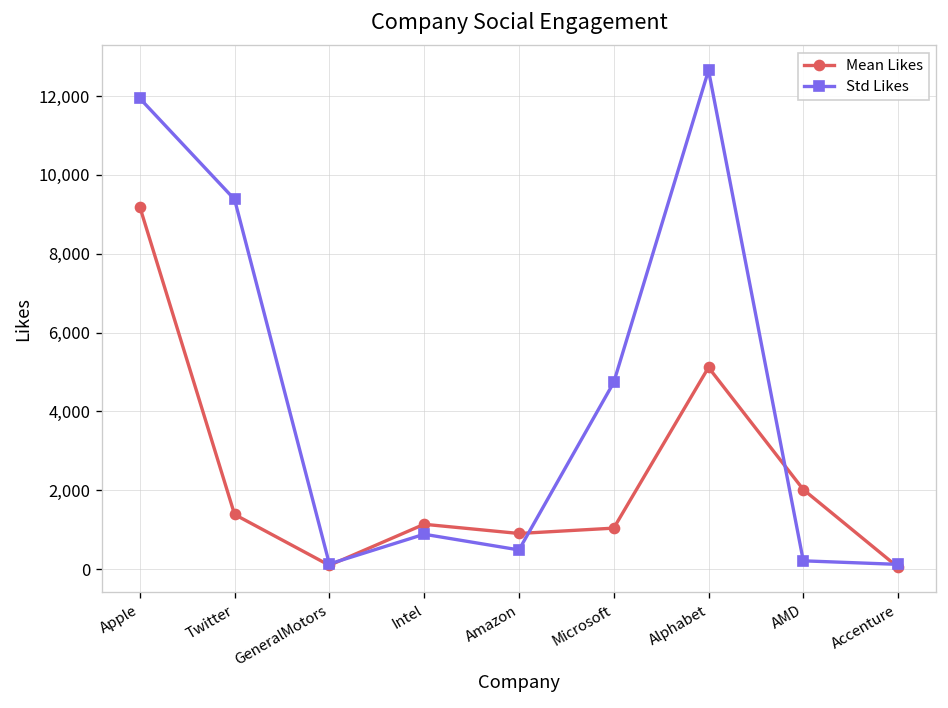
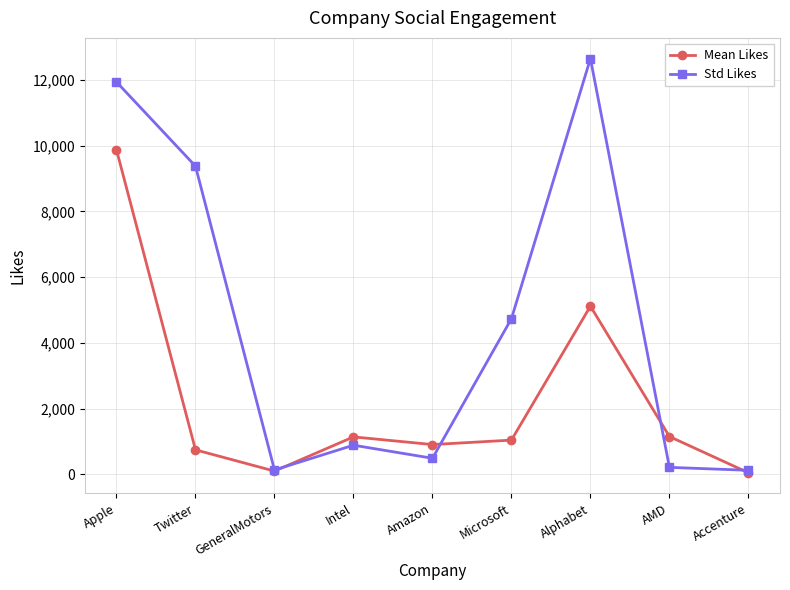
Mean Likes, Apple: 9,200 -> 9,900
Mean Likes, Twitter: 1,400 -> 700
Mean Likes, AMD: 2,000 -> 1,100
